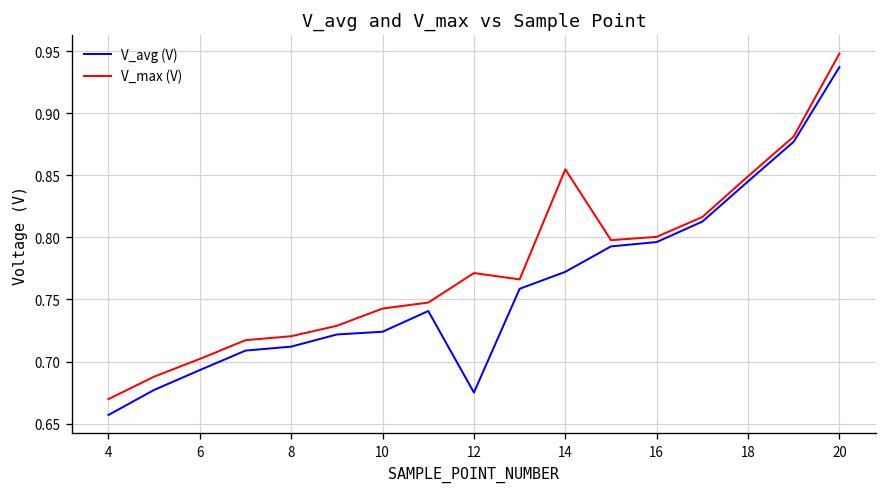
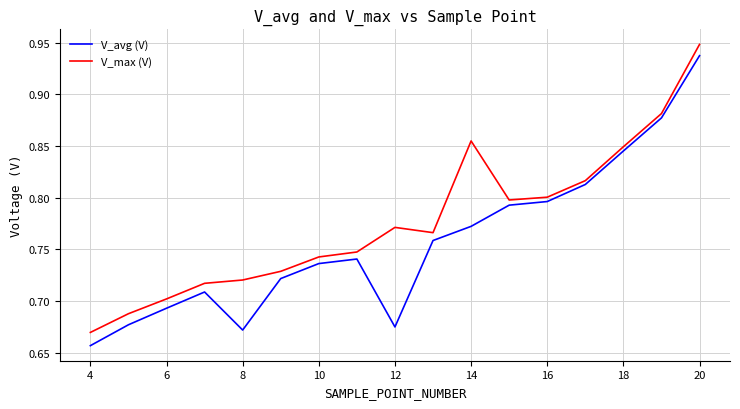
V_avg (V), 8: 0.712 -> 0.672
V_avg (V), 10: 0.724 -> 0.736
